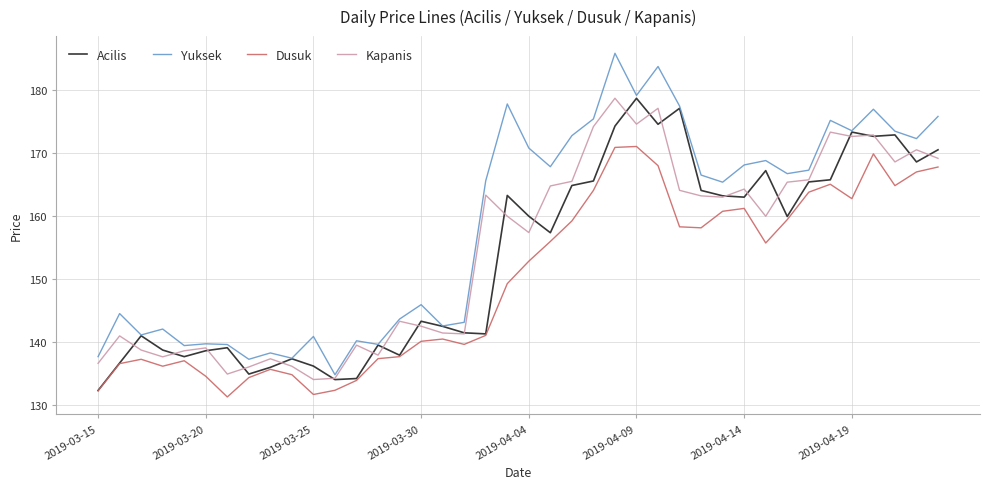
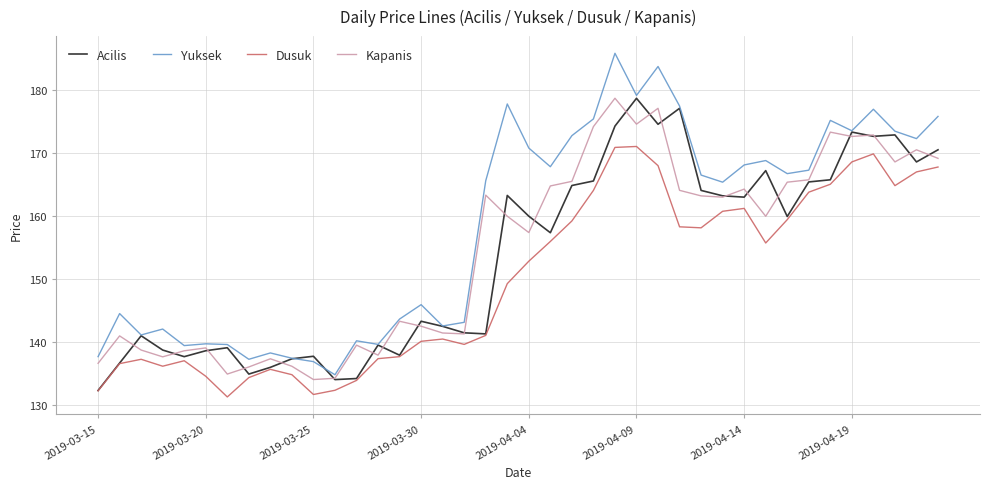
Acilis, 2019-03-25: 136 -> 138
Yuksek, 2019-03-25: 141 -> 137
Dusuk, 2019-04-19: 163 -> 169
